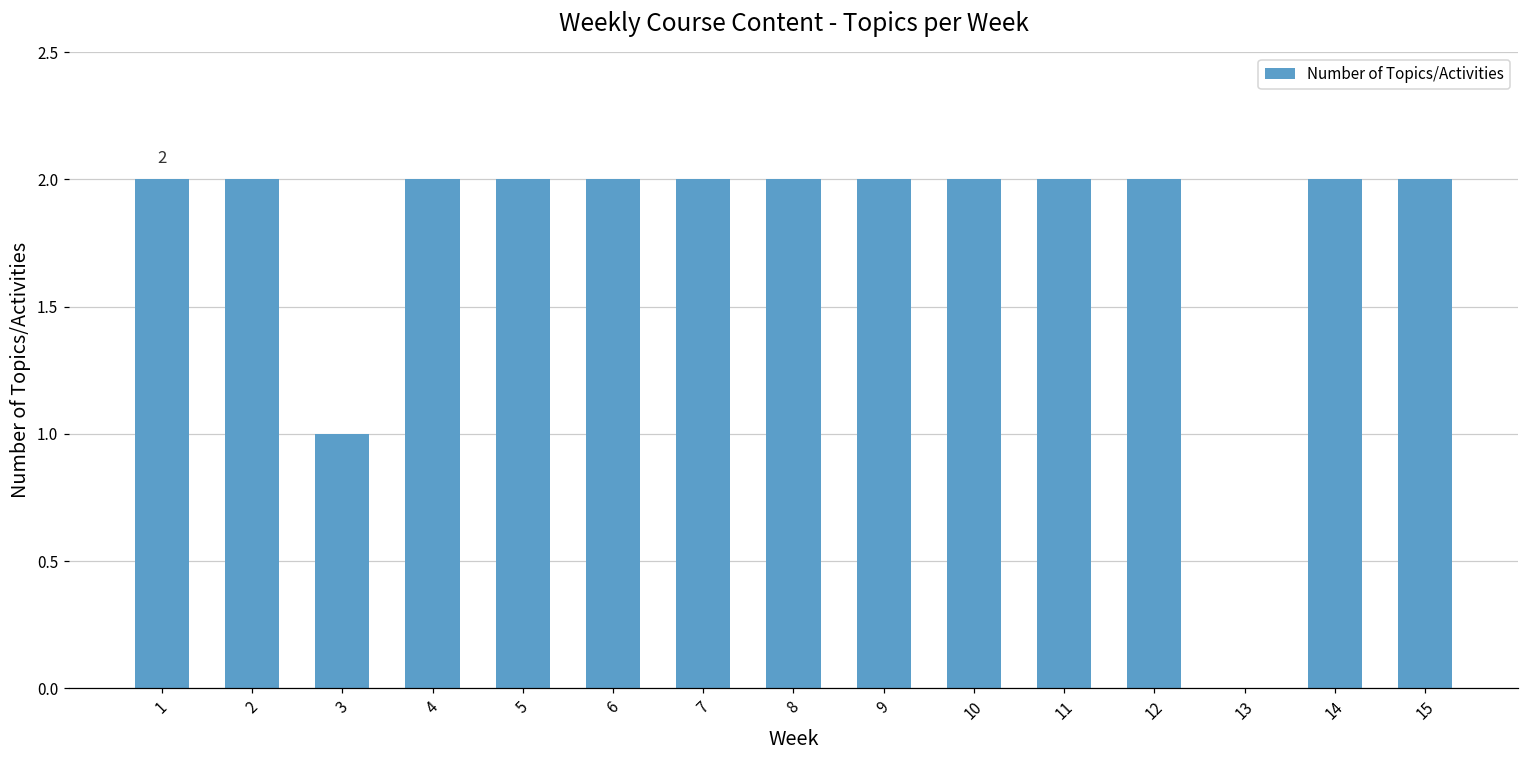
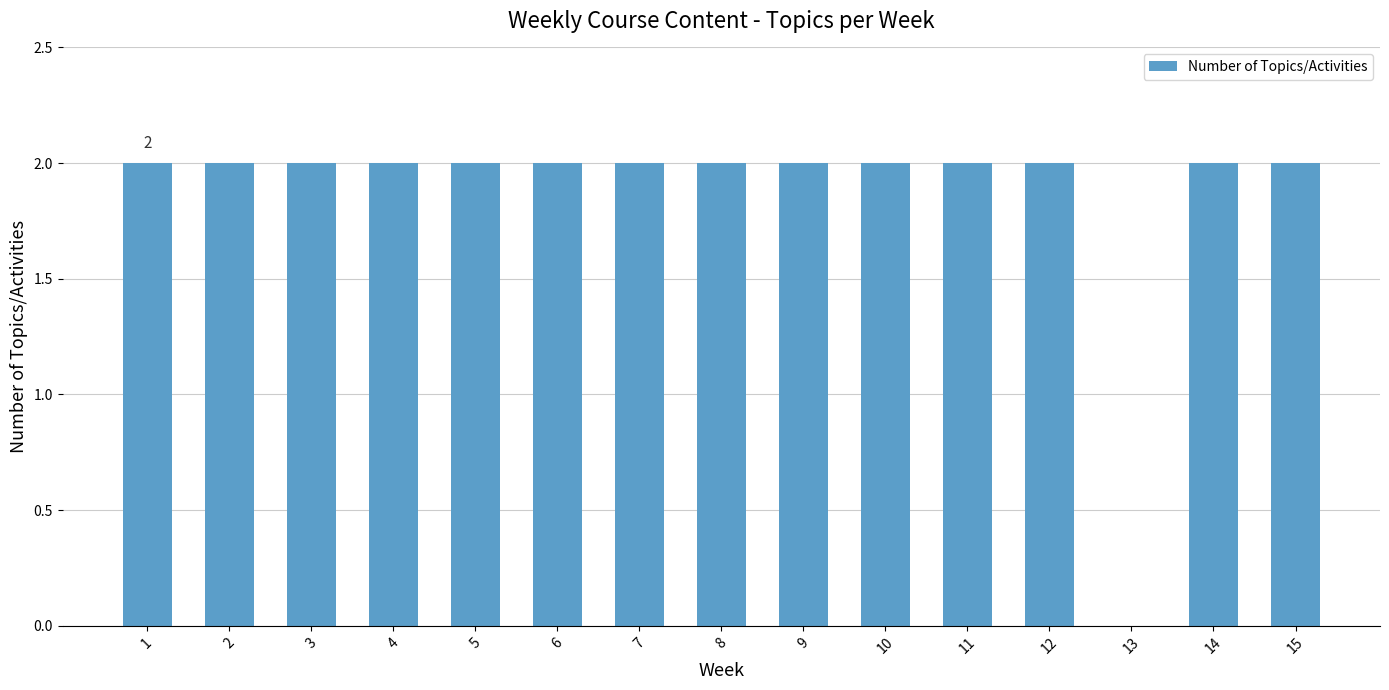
3: 1 -> 2
